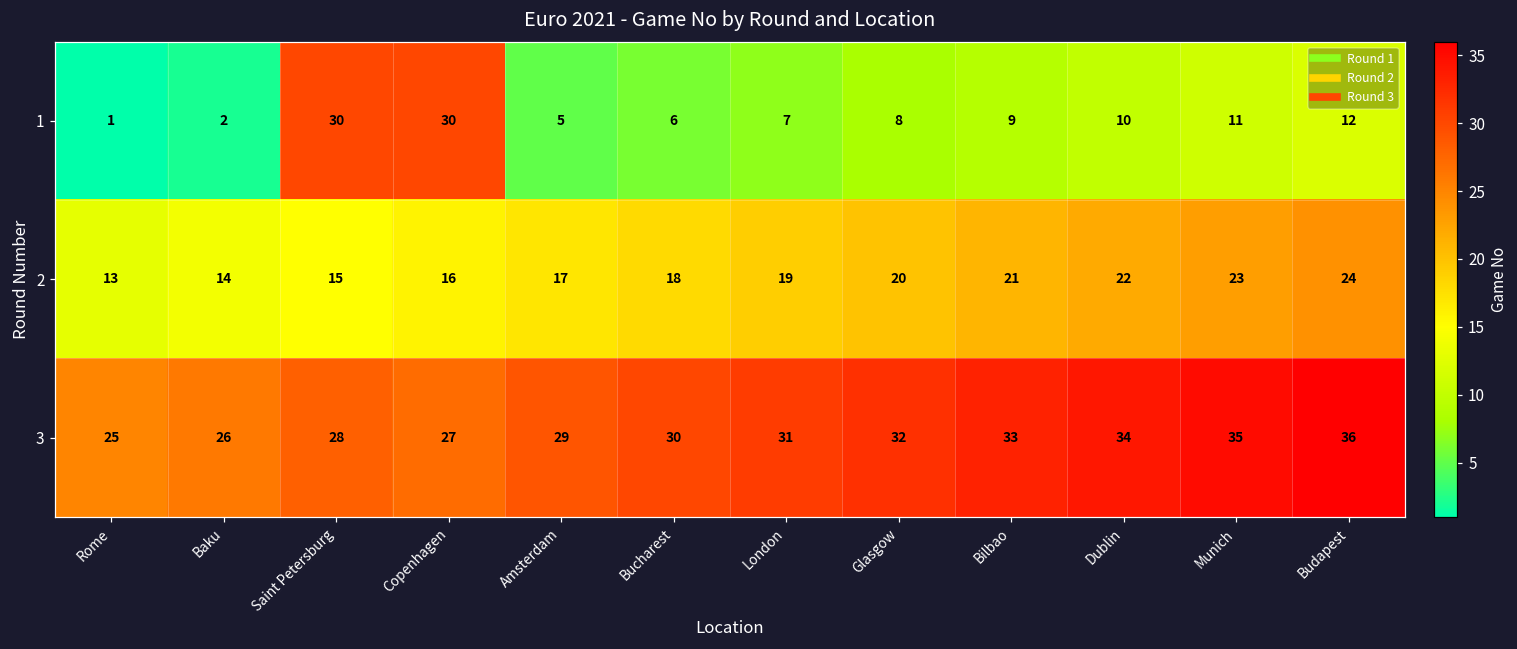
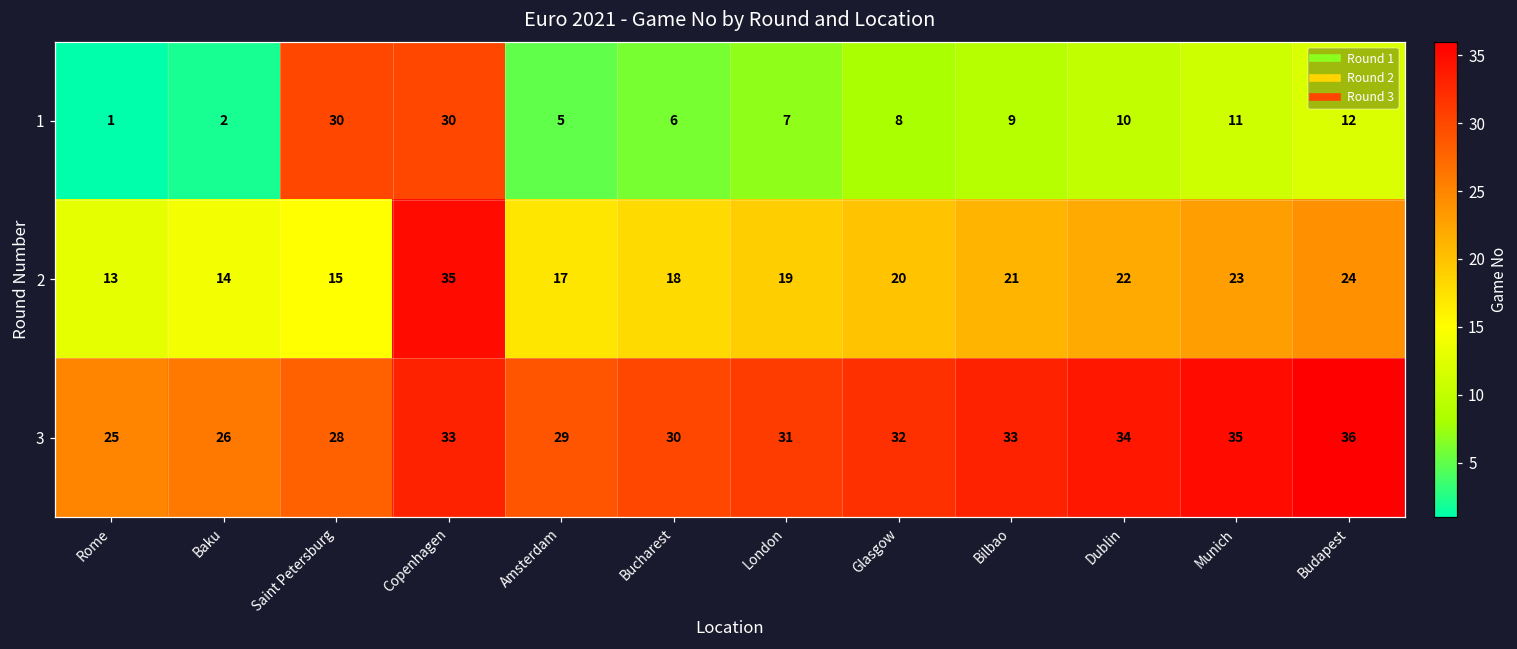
2, Copenhagen: 16 -> 35
3, Copenhagen: 27 -> 33
